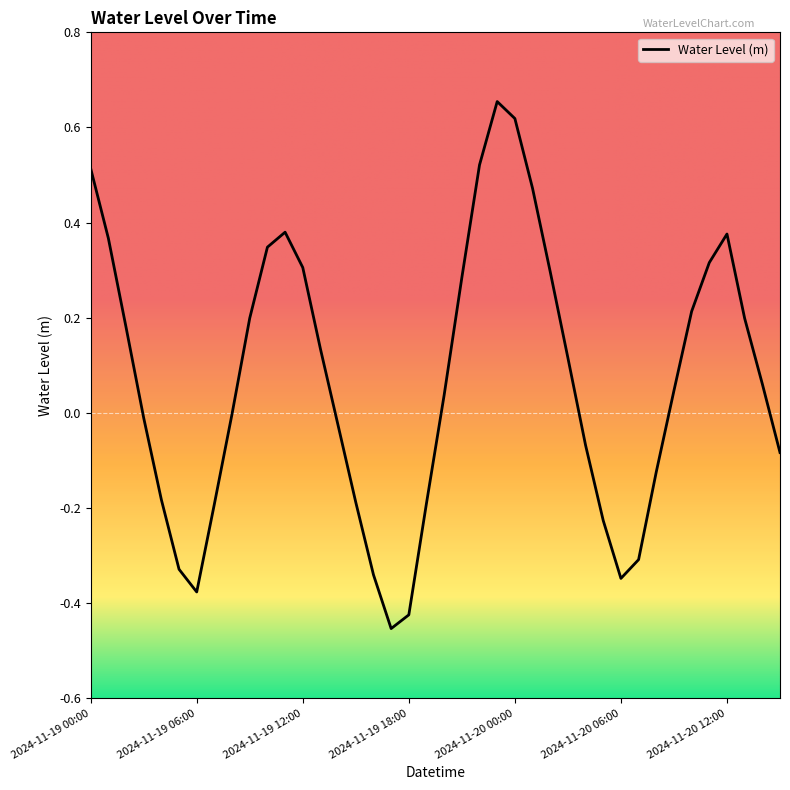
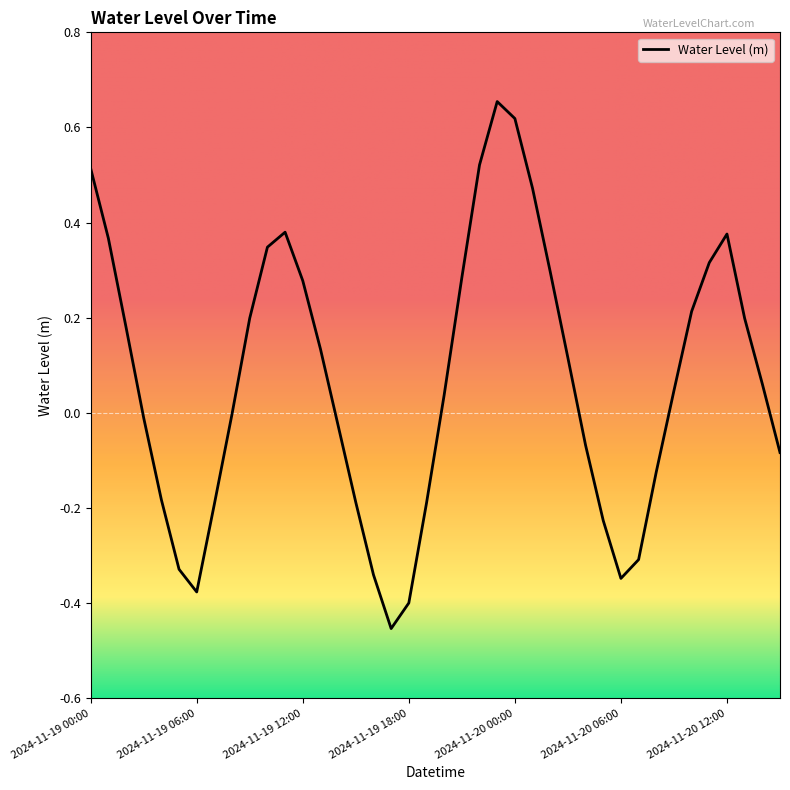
2024-11-19 12:00: 0.31 -> 0.28
2024-11-19 18:00: -0.42 -> -0.40
